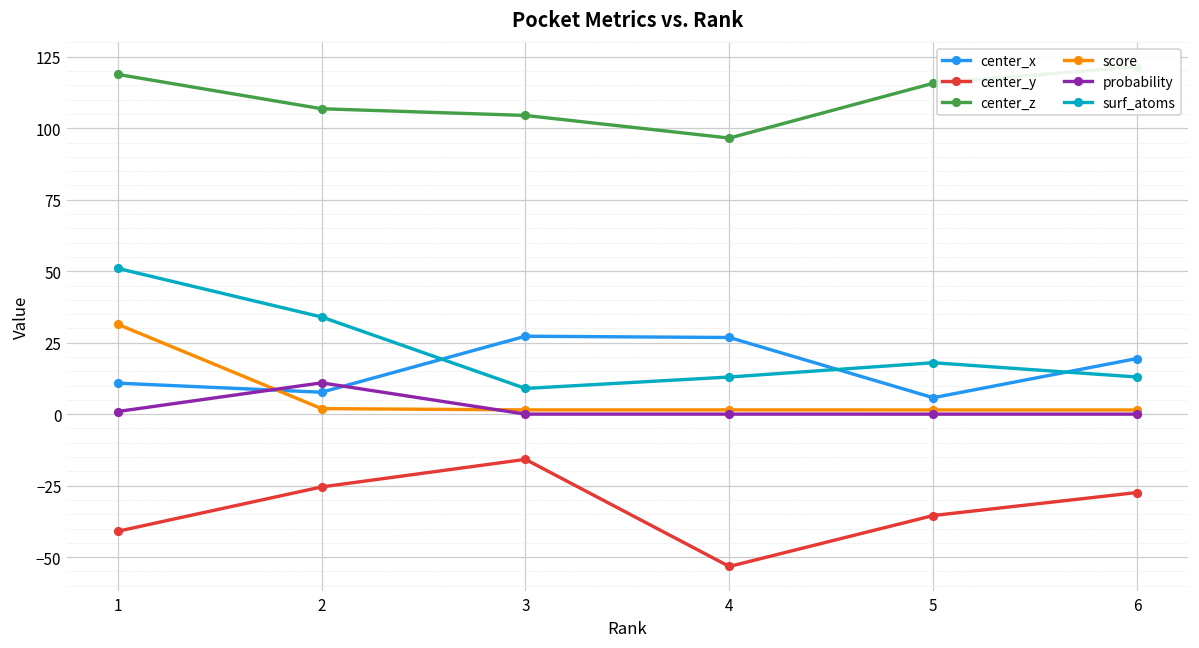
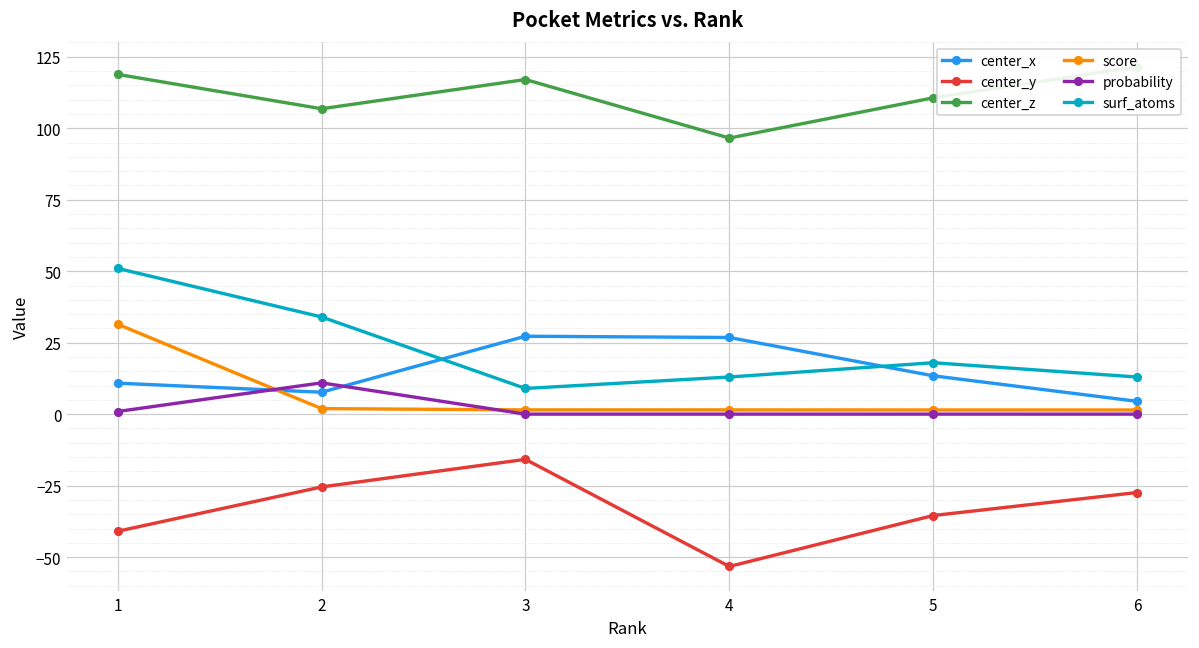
center_z, 3: 104 -> 117
center_x, 5: 6 -> 13
center_z, 5: 116 -> 111
center_x, 6: 19 -> 5
